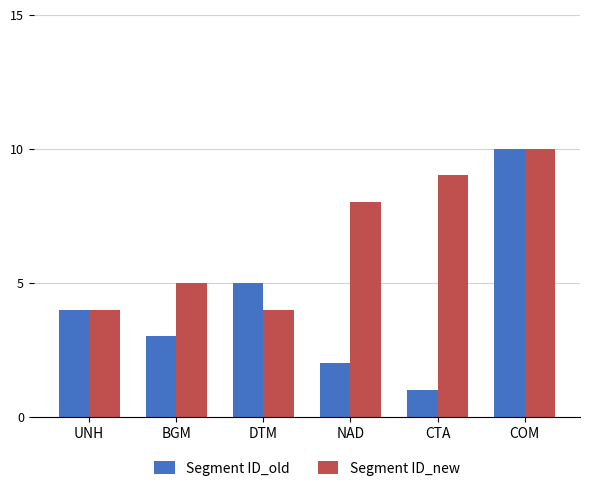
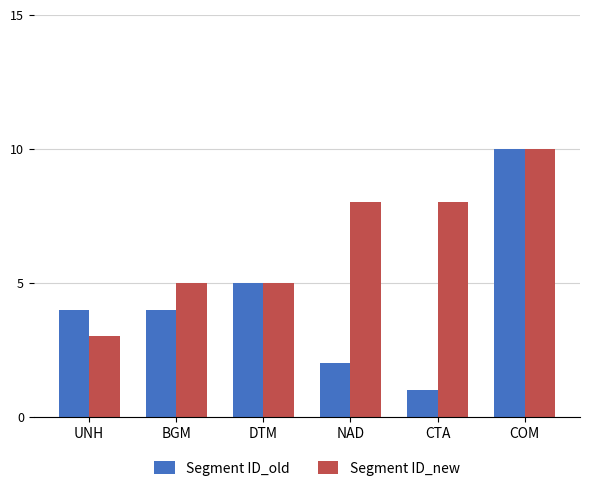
Segment ID_new, UNH: 4 -> 3
Segment ID_old, BGM: 3 -> 4
Segment ID_new, DTM: 4 -> 5
Segment ID_new, CTA: 9 -> 8
